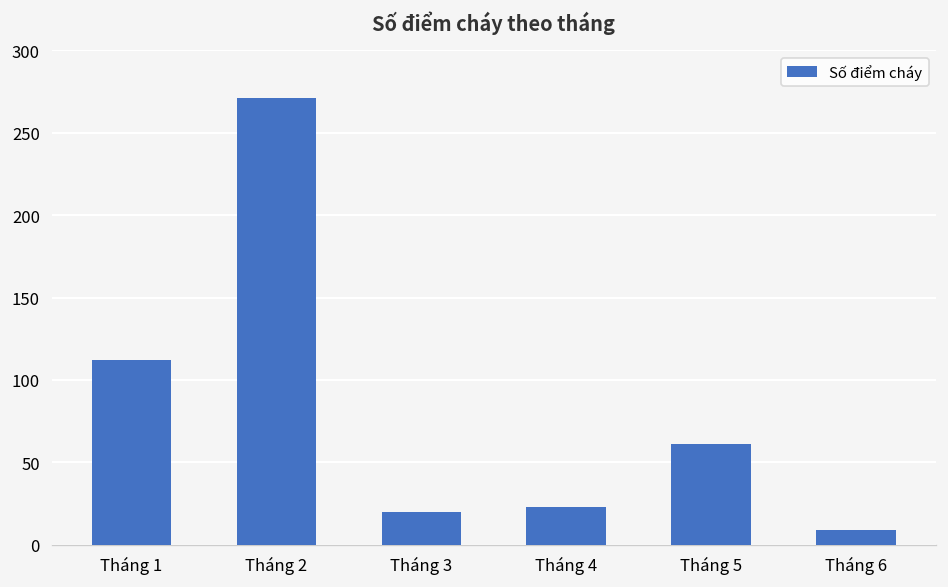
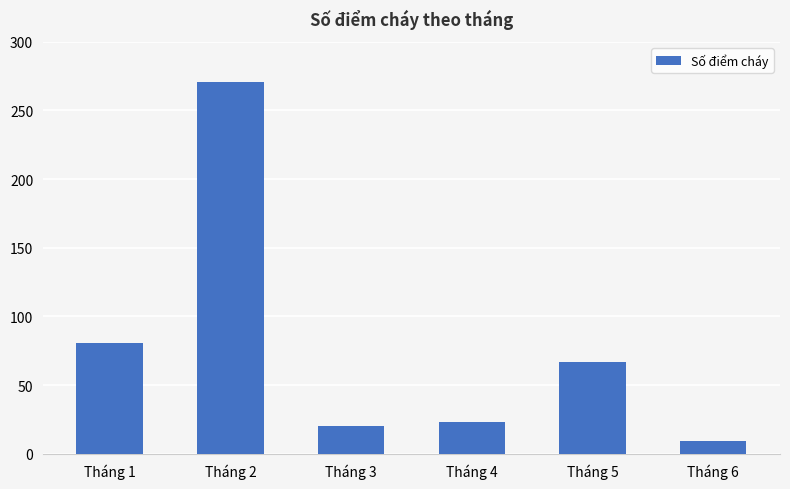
Tháng 1: 112 -> 81
Tháng 5: 61 -> 67
